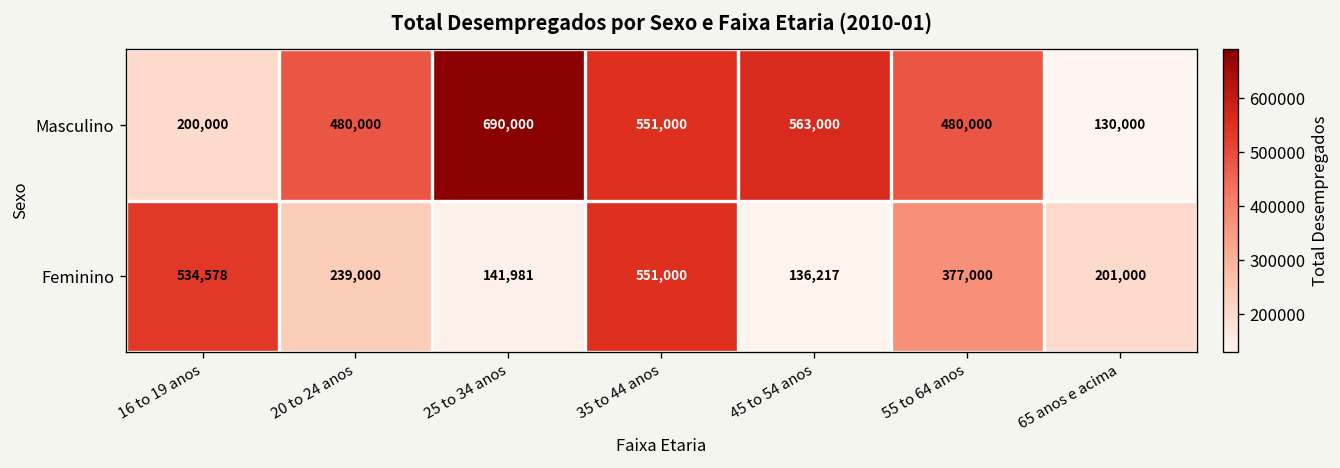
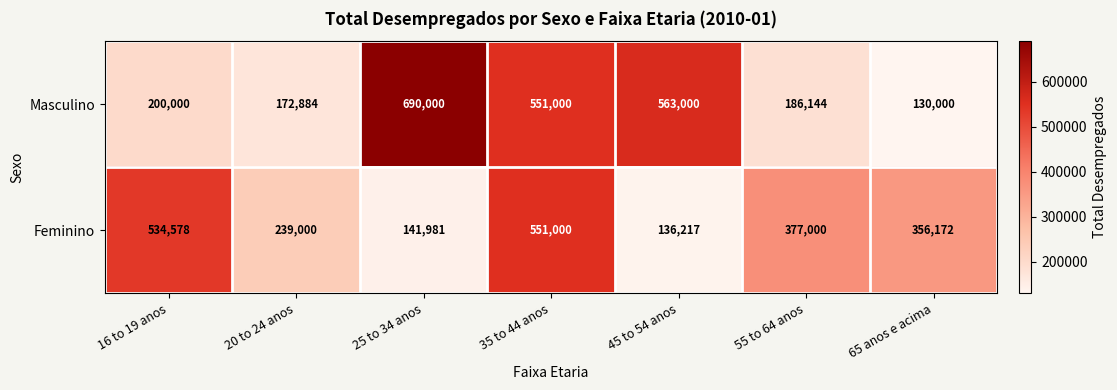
Masculino, 20 to 24 anos: 480,000 -> 172,884
Masculino, 55 to 64 anos: 480,000 -> 186,144
Feminino, 65 anos e acima: 201,000 -> 356,172
